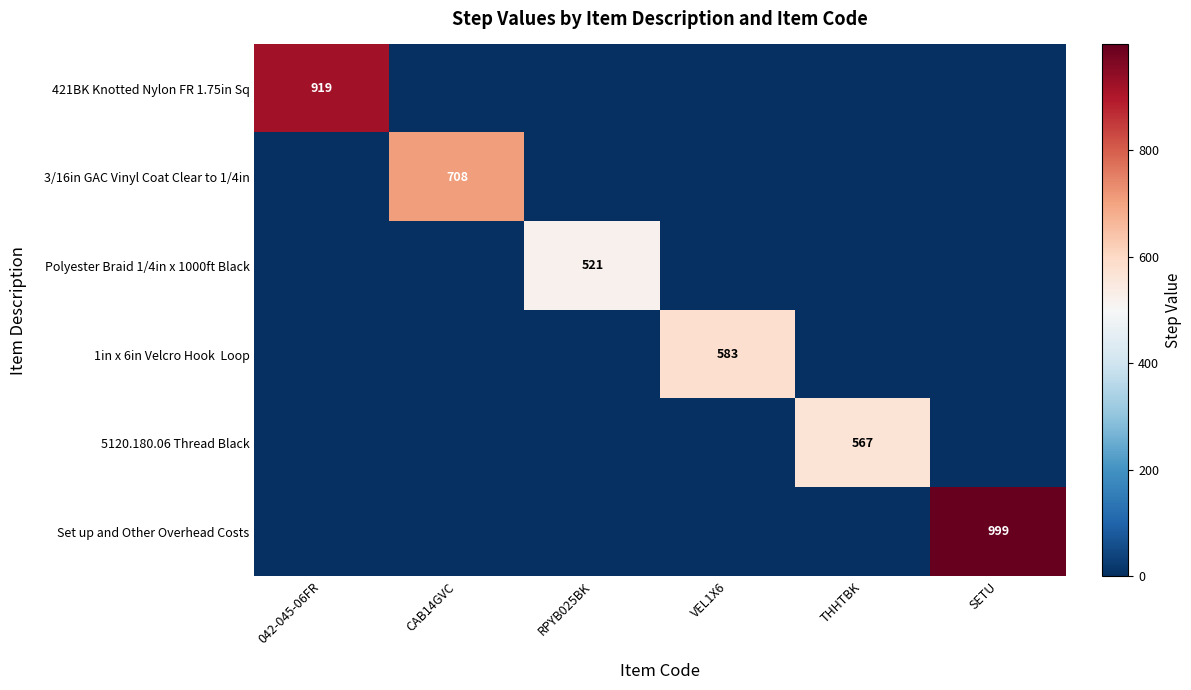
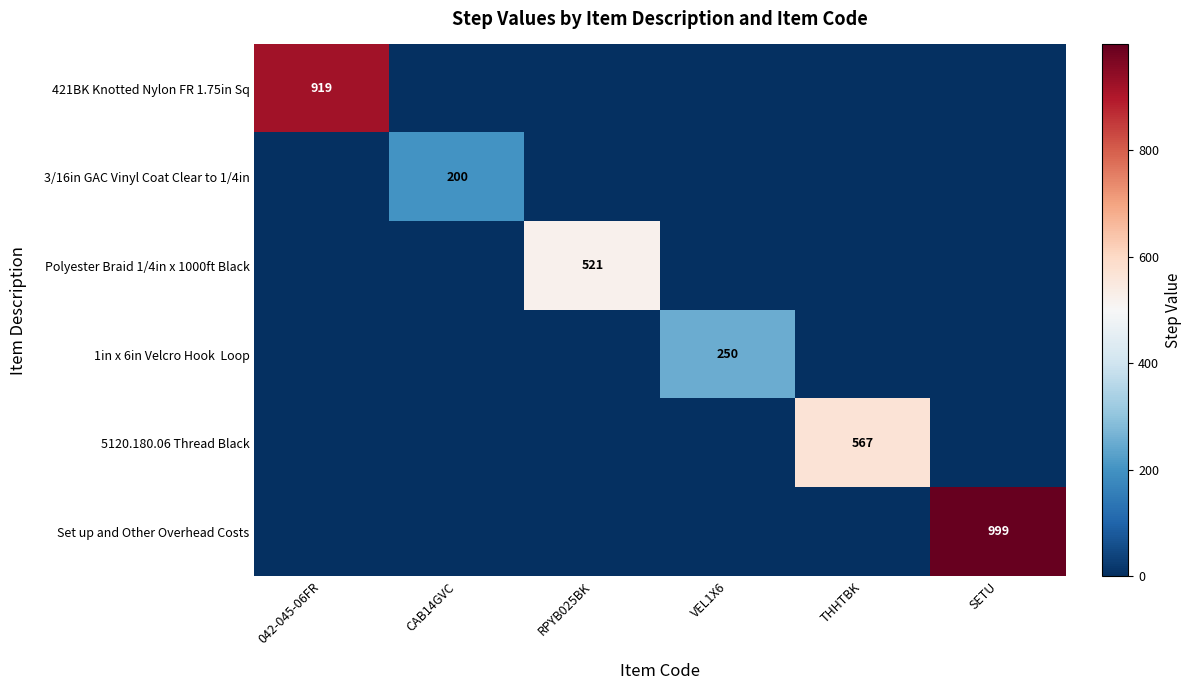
3/16in GAC Vinyl Coat Clear to 1/4in, CAB14GVC: 708 -> 200
1in x 6in Velcro Hook Loop, VEL1X6: 583 -> 250
